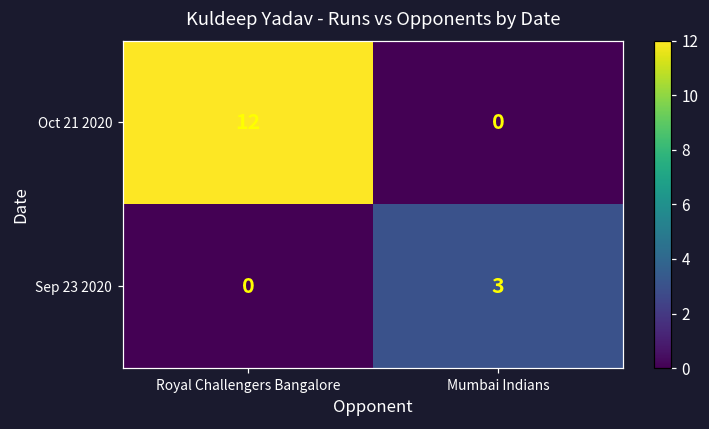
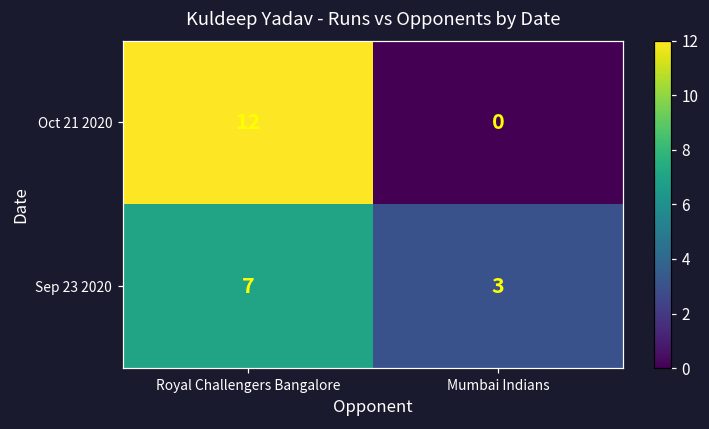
Sep 23 2020, Royal Challengers Bangalore: 0 -> 7
